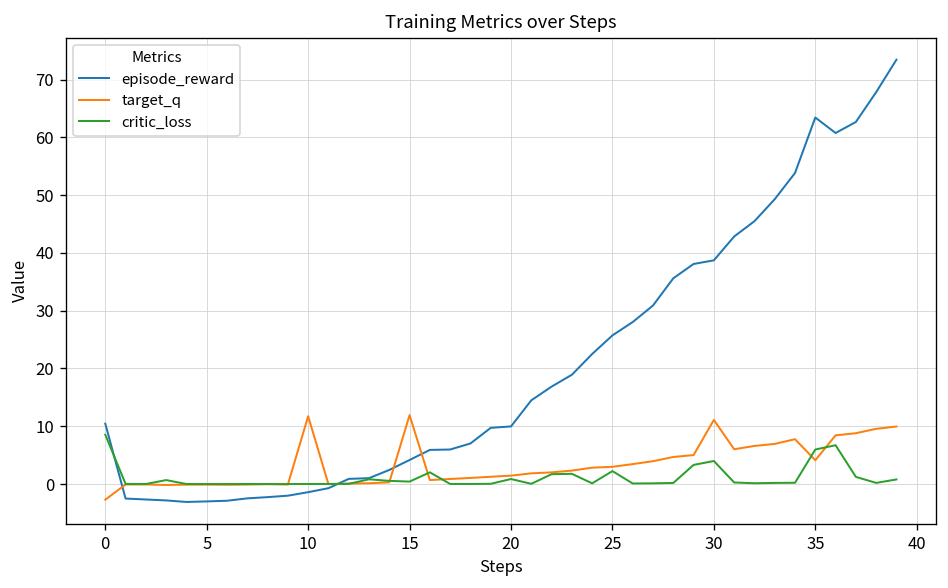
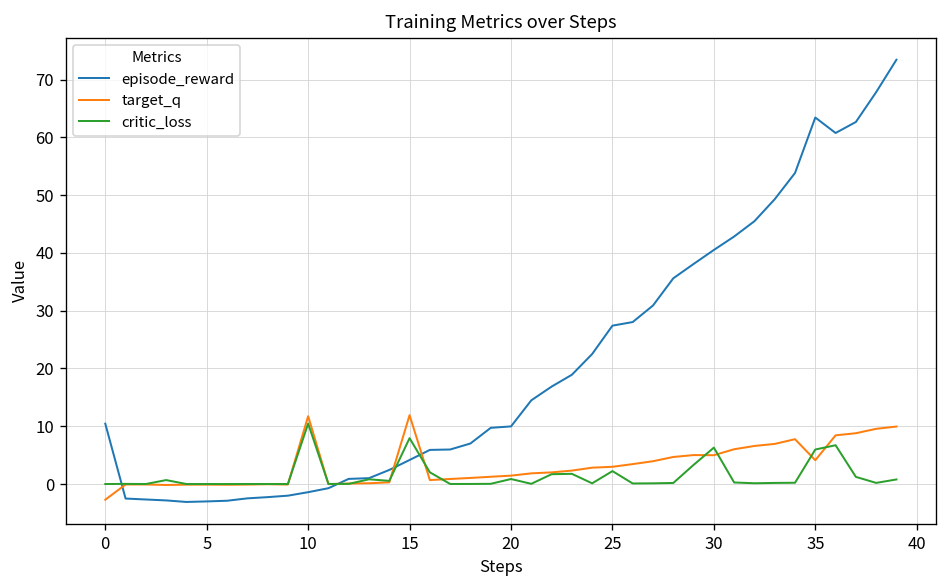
critic_loss, 0: 9 -> 0
critic_loss, 10: 0 -> 10
critic_loss, 15: 0 -> 8
episode_reward, 25: 26 -> 27
episode_reward, 30: 39 -> 41
target_q, 30: 11 -> 5
critic_loss, 30: 4 -> 6
